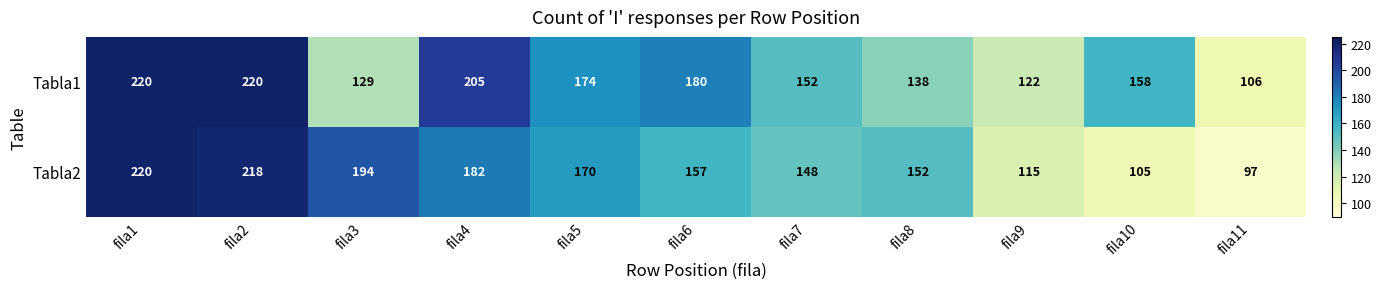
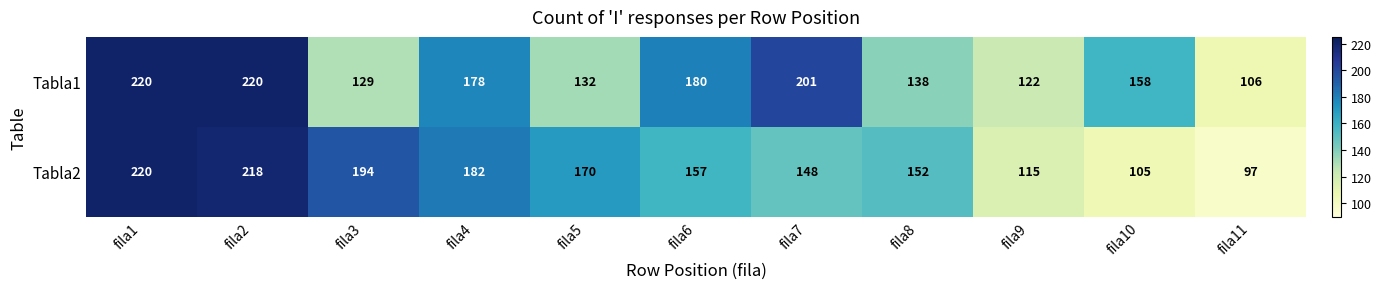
Tabla1, fila4: 205 -> 178
Tabla1, fila5: 174 -> 132
Tabla1, fila7: 152 -> 201
